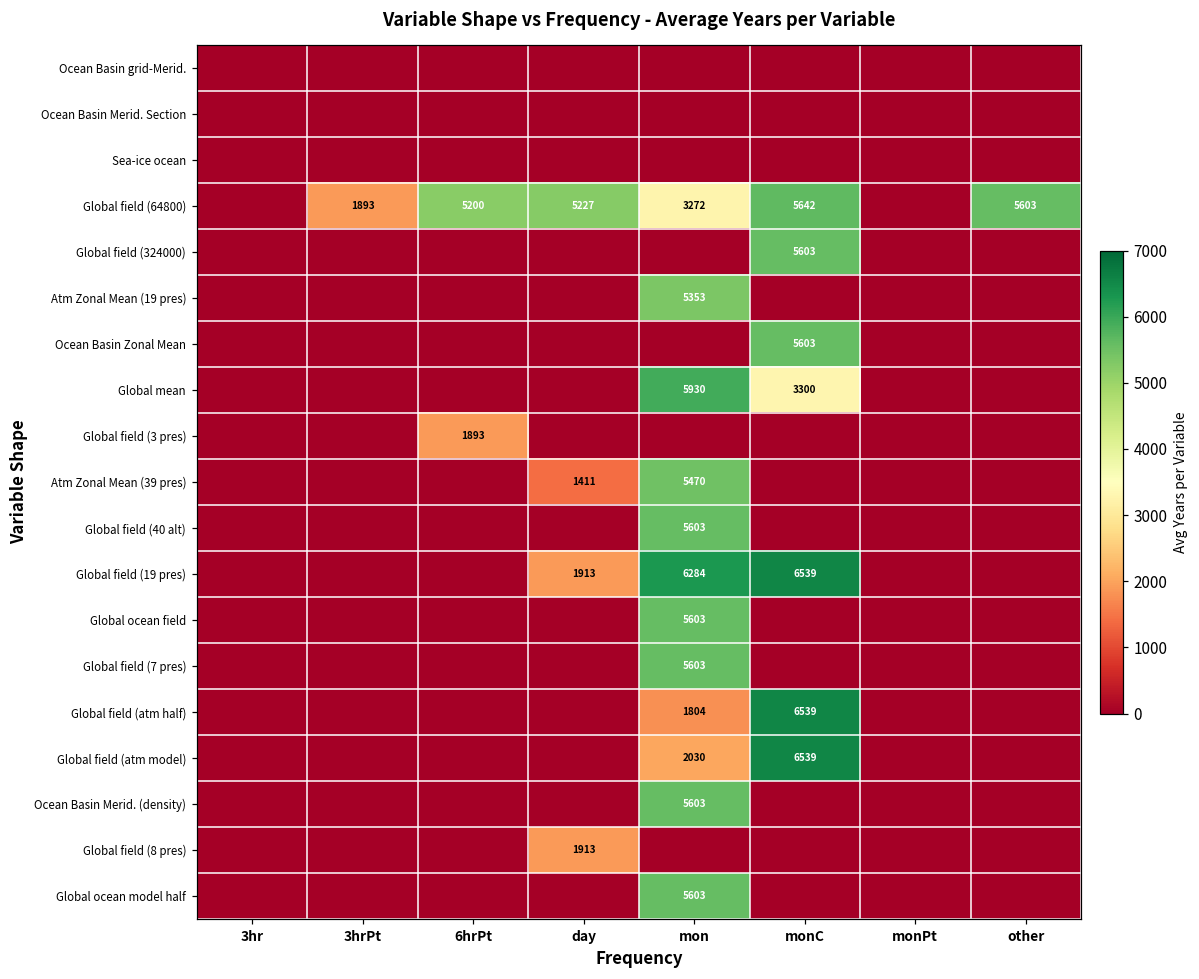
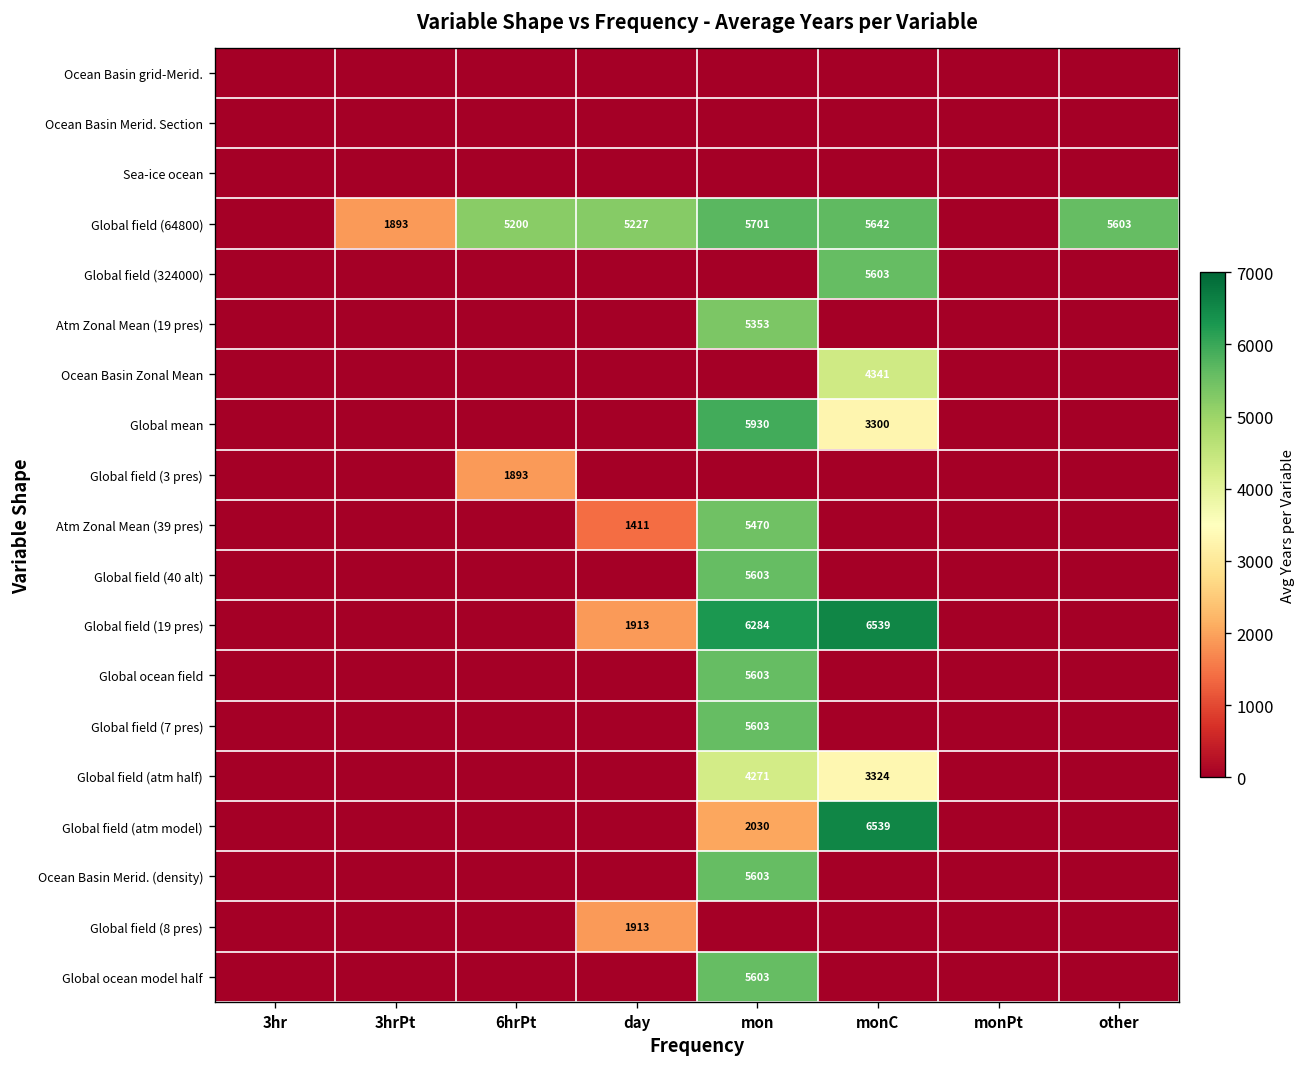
Global field (64800), mon: 3272 -> 5701
Ocean Basin Zonal Mean, monC: 5603 -> 4341
Global field (atm half), mon: 1804 -> 4271
Global field (atm half), monC: 6539 -> 3324
